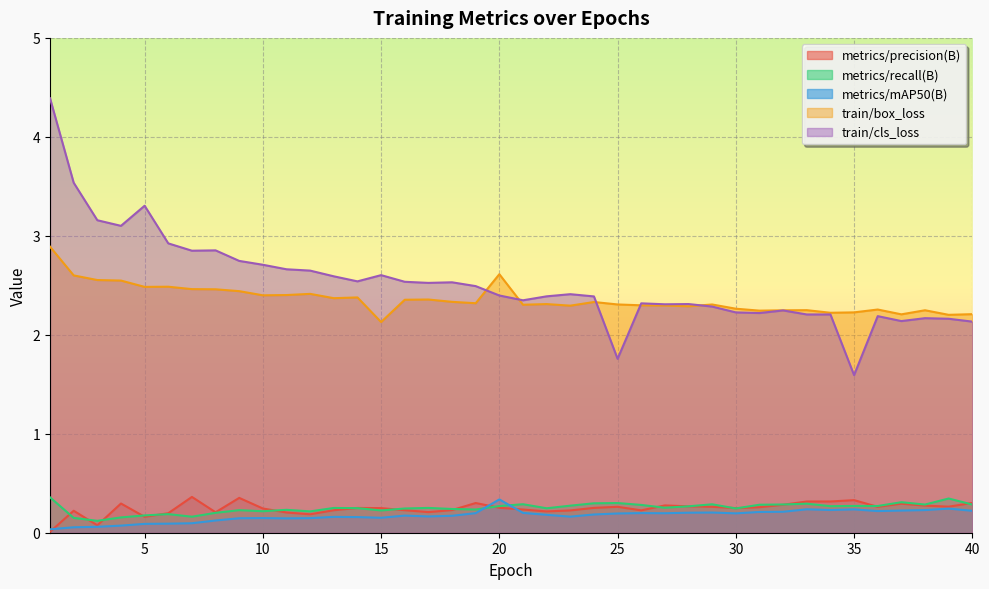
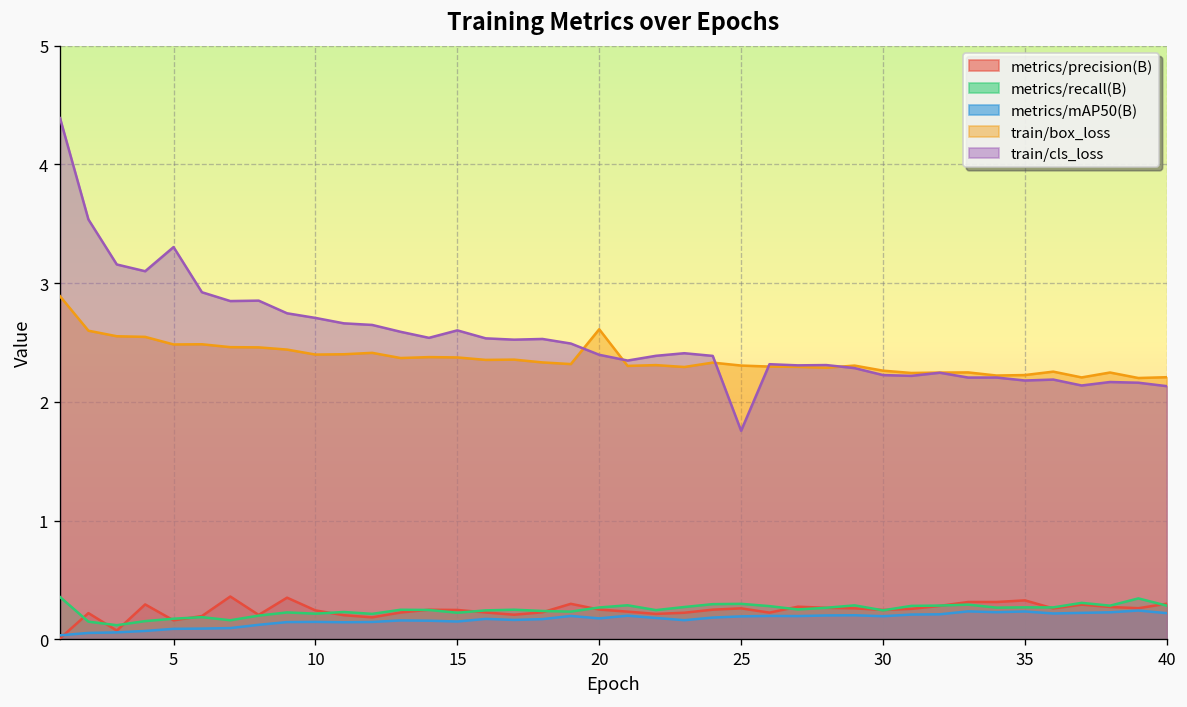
train/box_loss, 15: 2.1 -> 2.4
metrics/mAP50(B), 20: 0.3 -> 0.2
train/cls_loss, 35: 1.6 -> 2.2
